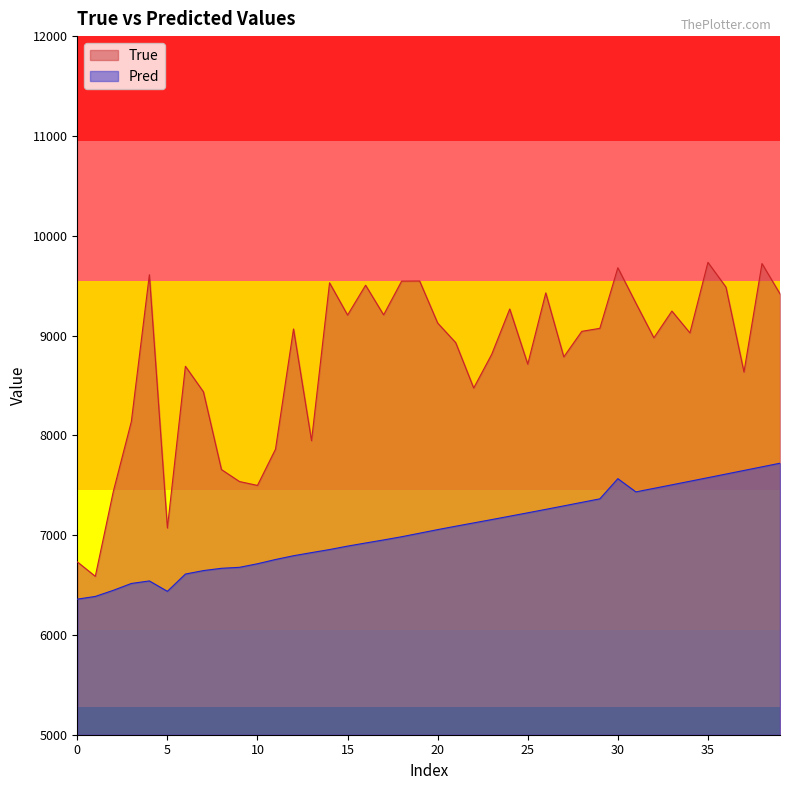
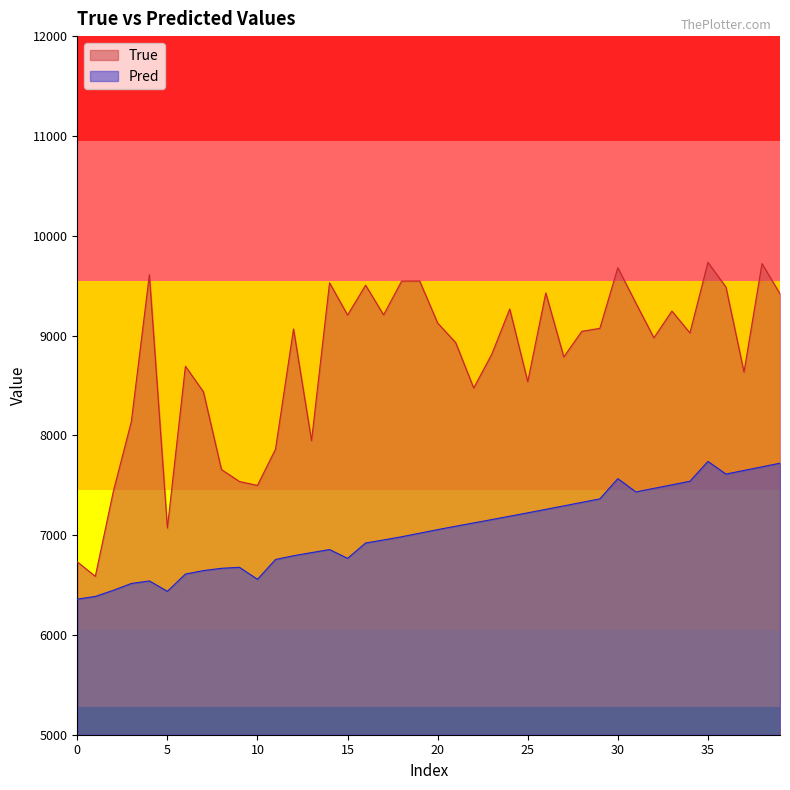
Pred, 10: 6700 -> 6600
Pred, 15: 6900 -> 6800
True, 25: 8700 -> 8500
Pred, 35: 7600 -> 7700
